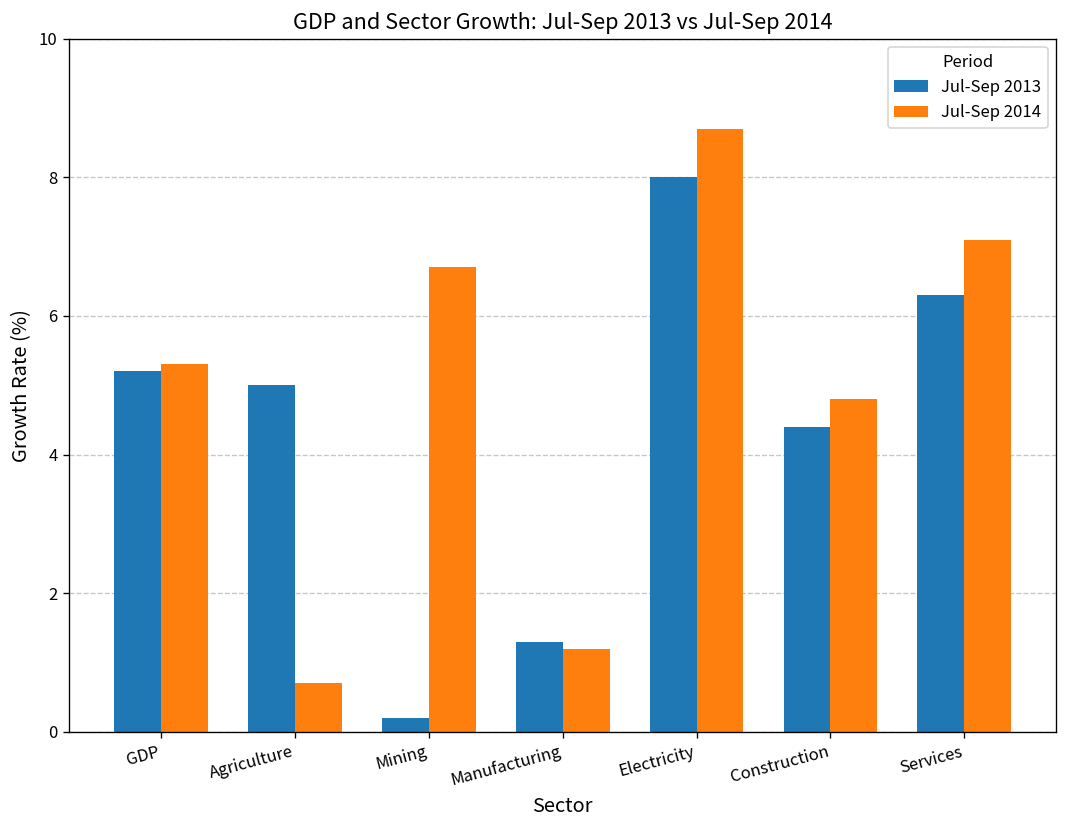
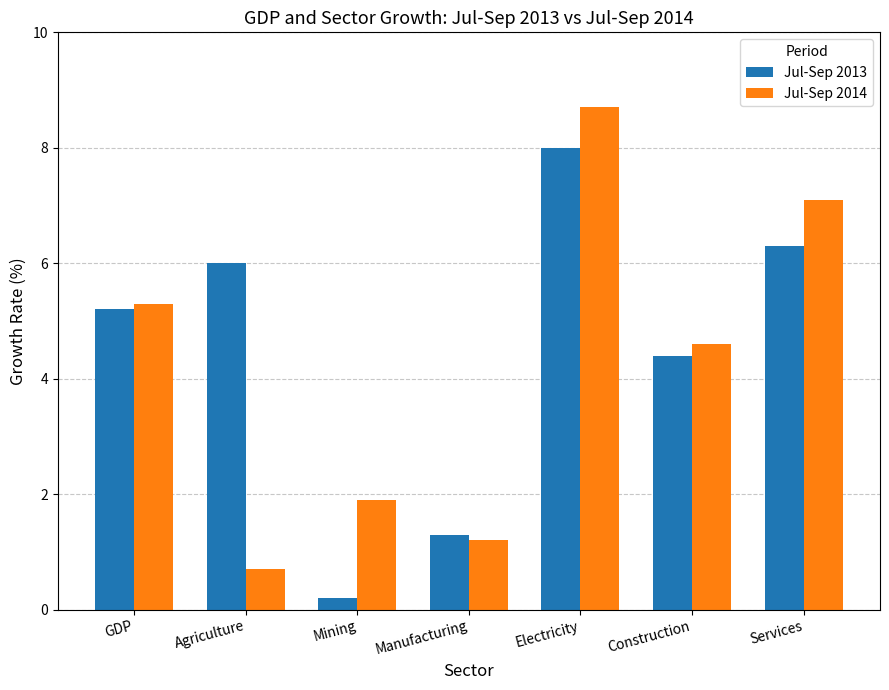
Jul-Sep 2013, Agriculture: 5 -> 6
Jul-Sep 2014, Mining: 6.7 -> 1.9
Jul-Sep 2014, Construction: 4.8 -> 4.6
